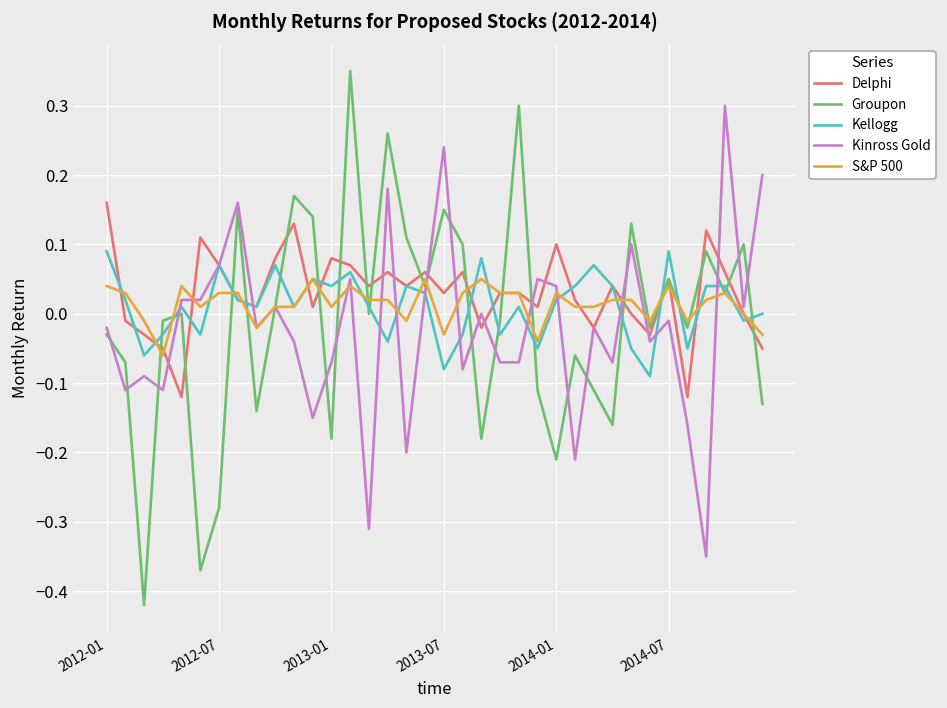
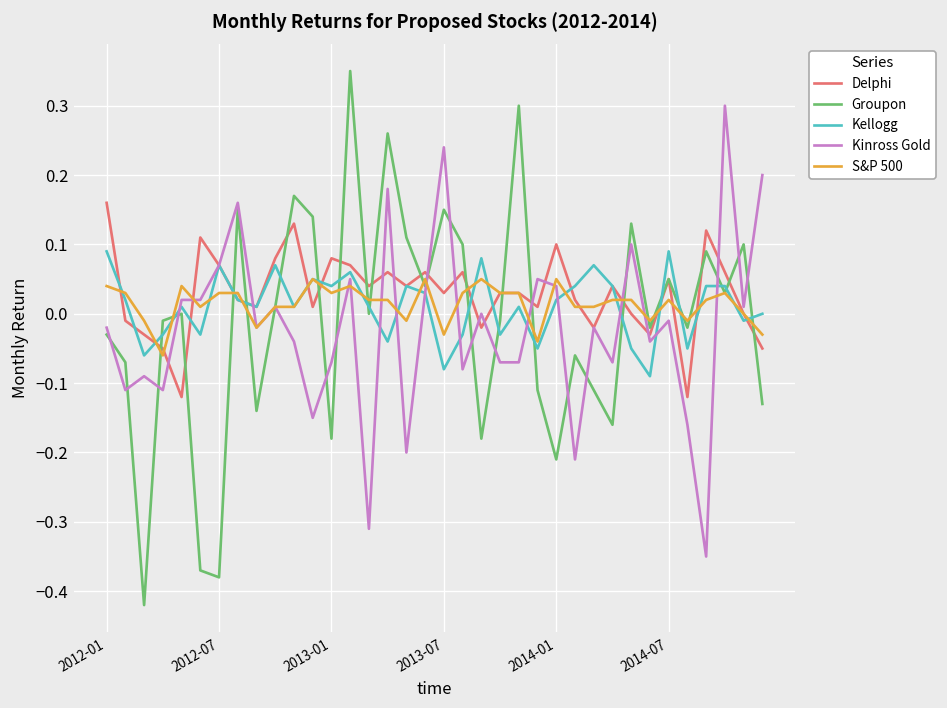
Groupon, 2012-07: -0.28 -> -0.38
S&P 500, 2013-01: 0.01 -> 0.03
S&P 500, 2014-01: 0.03 -> 0.05
S&P 500, 2014-07: 0.04 -> 0.02
